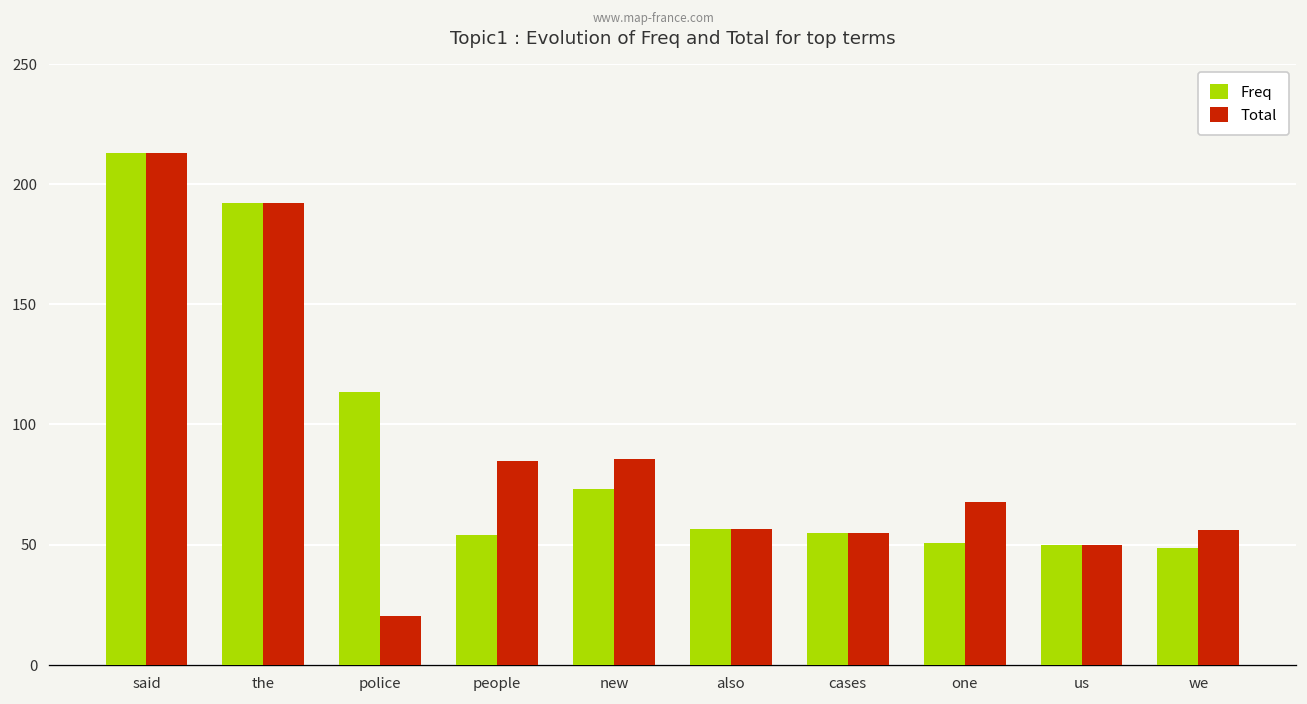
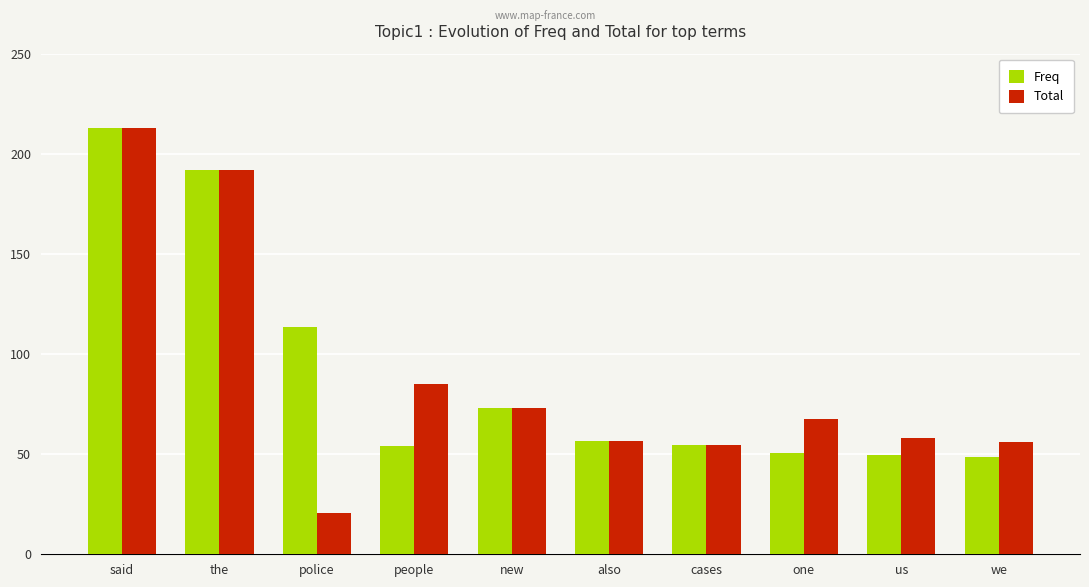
Total, new: 86 -> 73
Total, us: 50 -> 58
